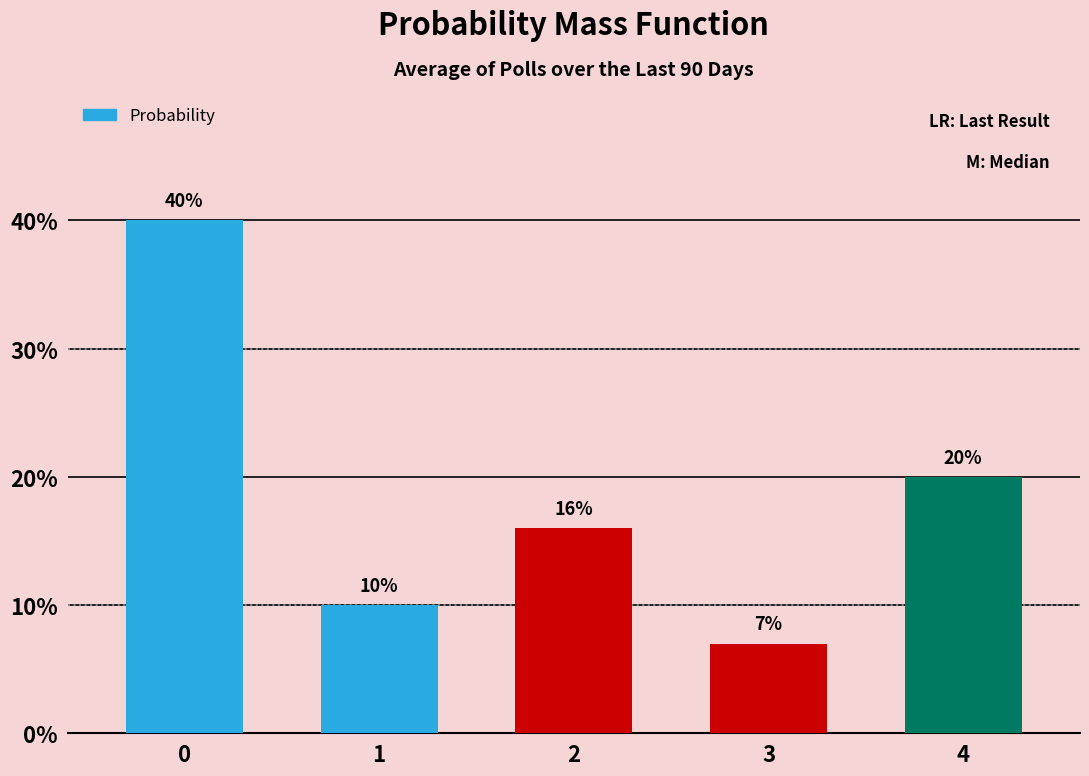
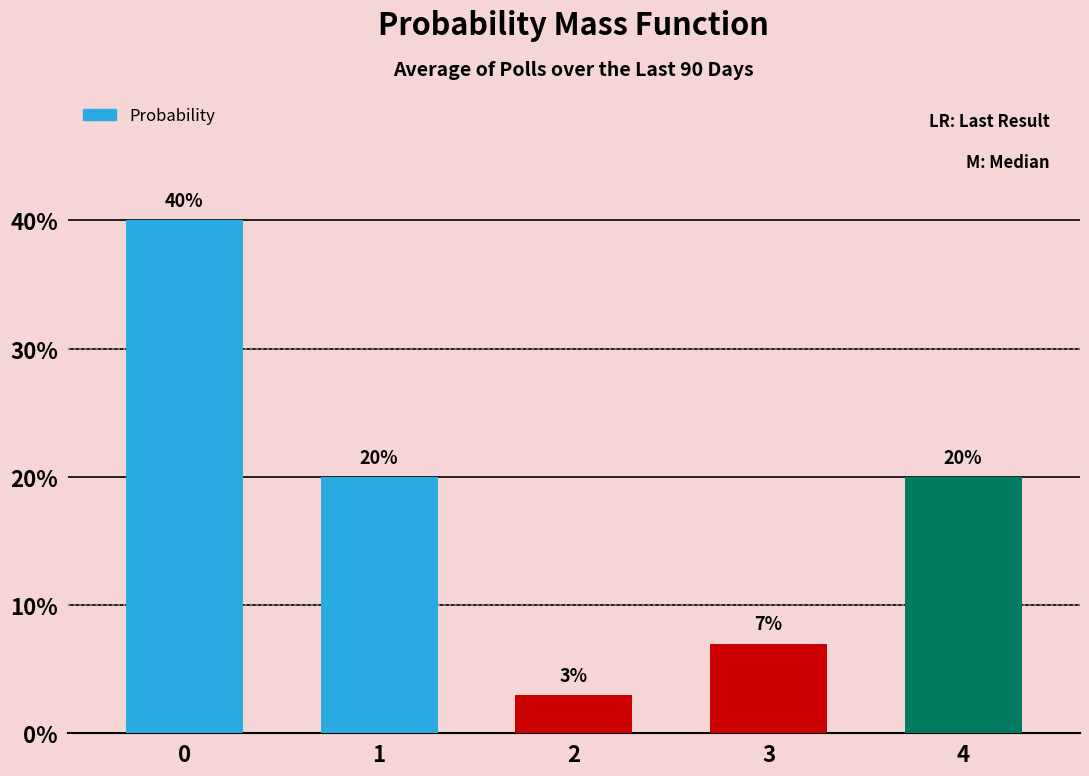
1: 10% -> 20%
2: 16% -> 3%
